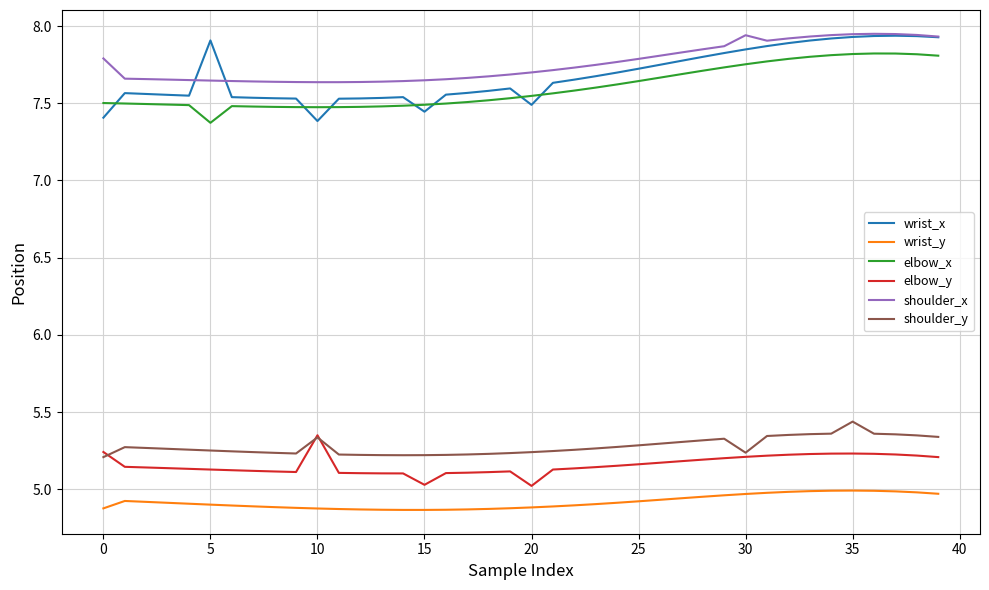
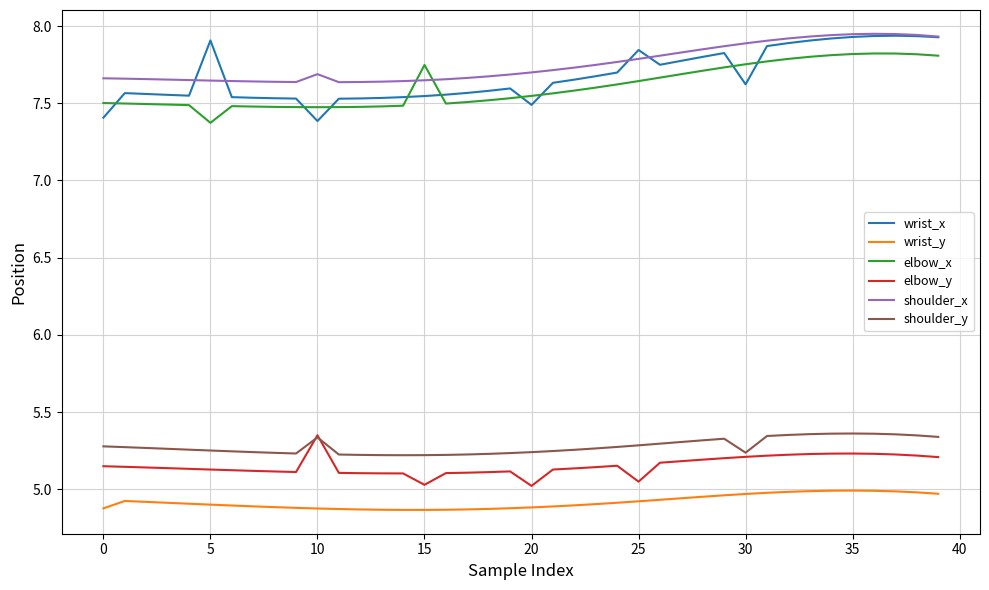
elbow_y, 0: 5.24 -> 5.15
shoulder_x, 0: 7.79 -> 7.66
shoulder_y, 0: 5.21 -> 5.28
shoulder_x, 10: 7.64 -> 7.69
wrist_x, 15: 7.45 -> 7.55
elbow_x, 15: 7.49 -> 7.75
wrist_x, 25: 7.72 -> 7.84
elbow_y, 25: 5.16 -> 5.05
wrist_x, 30: 7.85 -> 7.62
shoulder_x, 30: 7.94 -> 7.89
shoulder_y, 35: 5.44 -> 5.36
